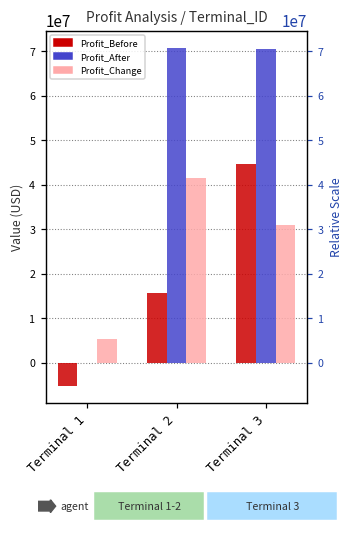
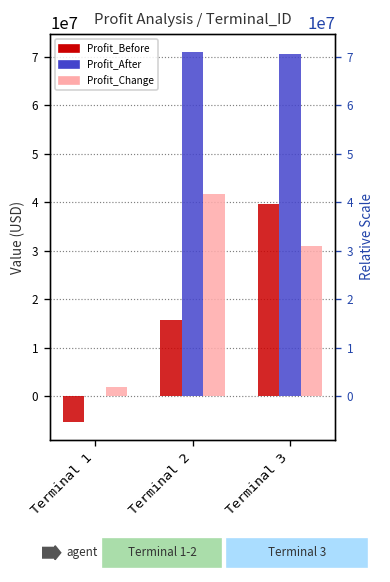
Profit_Change, Terminal 1: 5000000 -> 2000000
Profit_Before, Terminal 3: 45000000 -> 40000000
